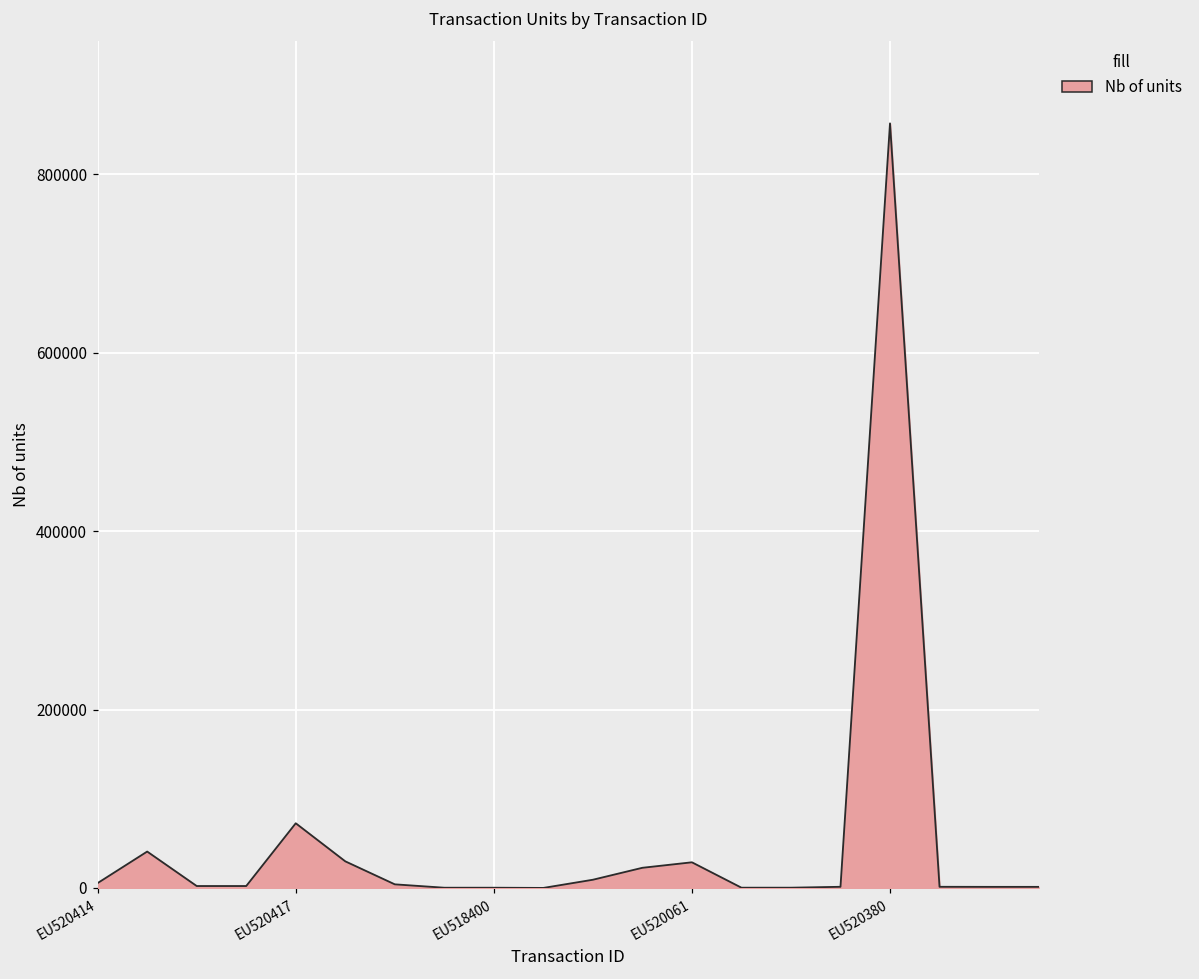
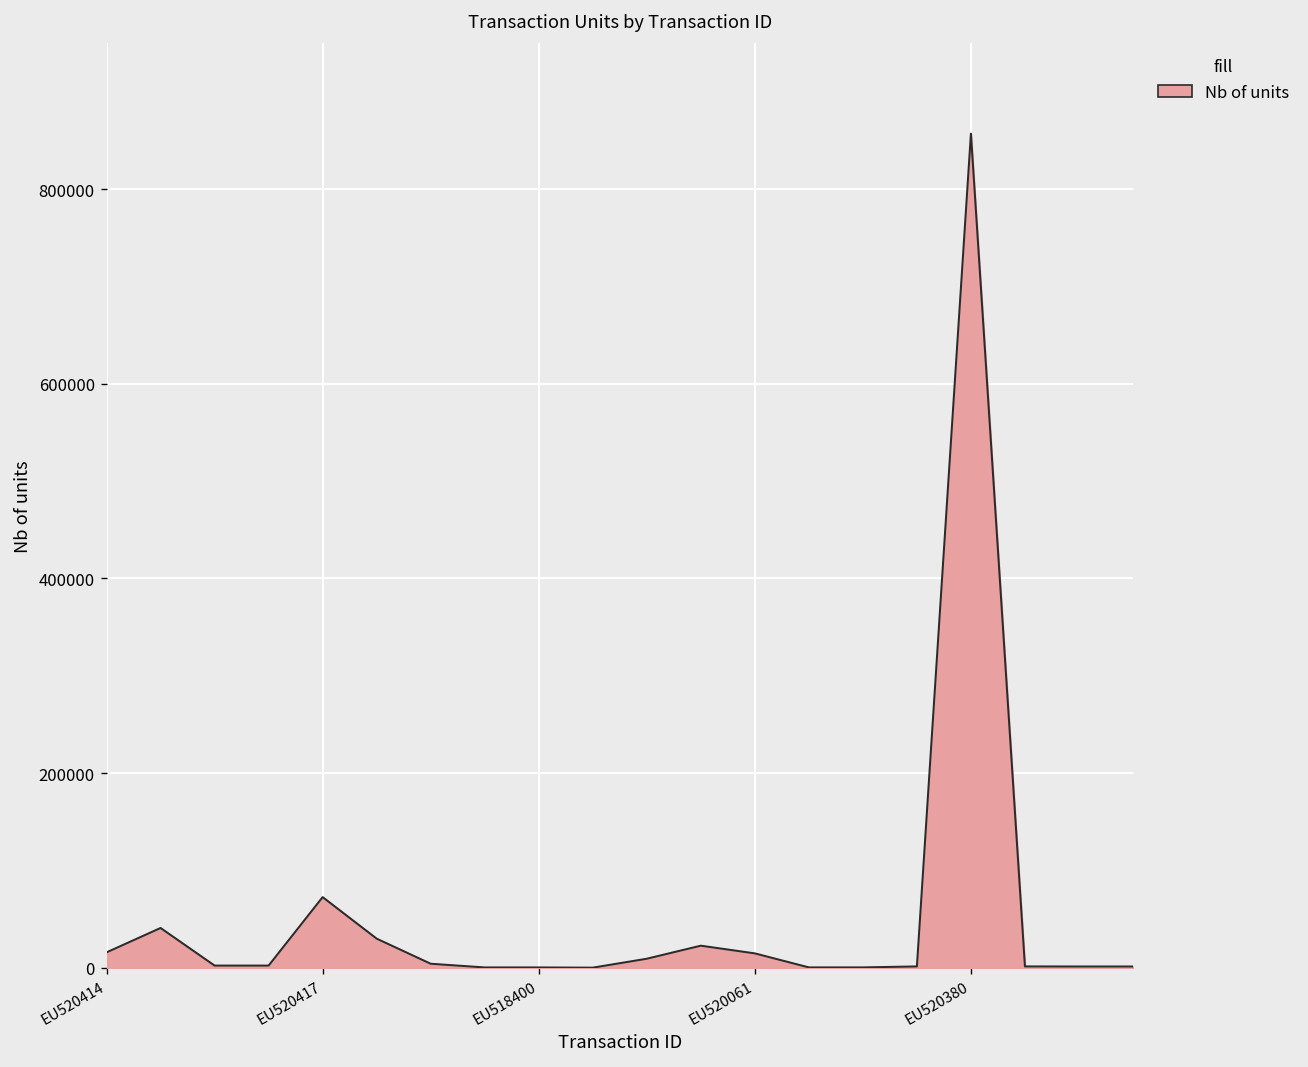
EU520414: 10000 -> 20000
EU520061: 30000 -> 10000
